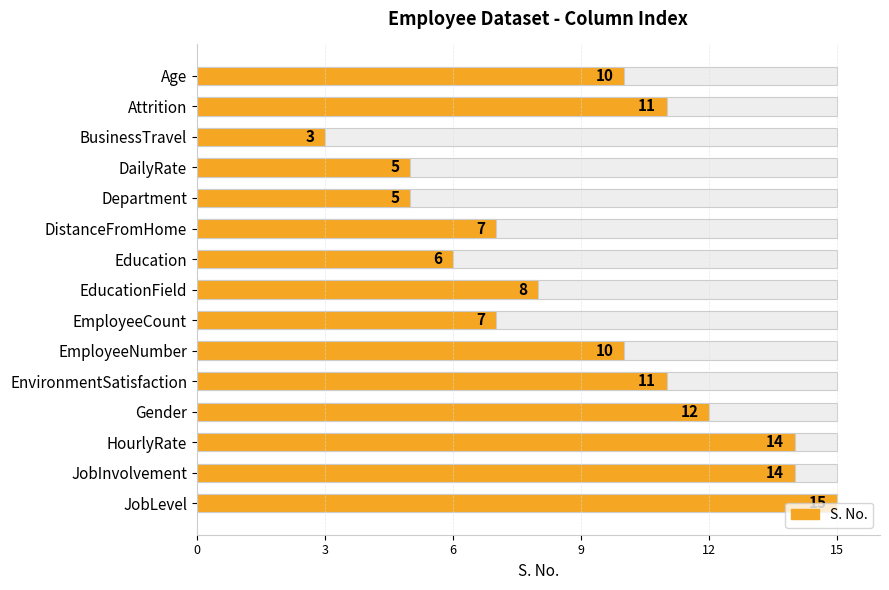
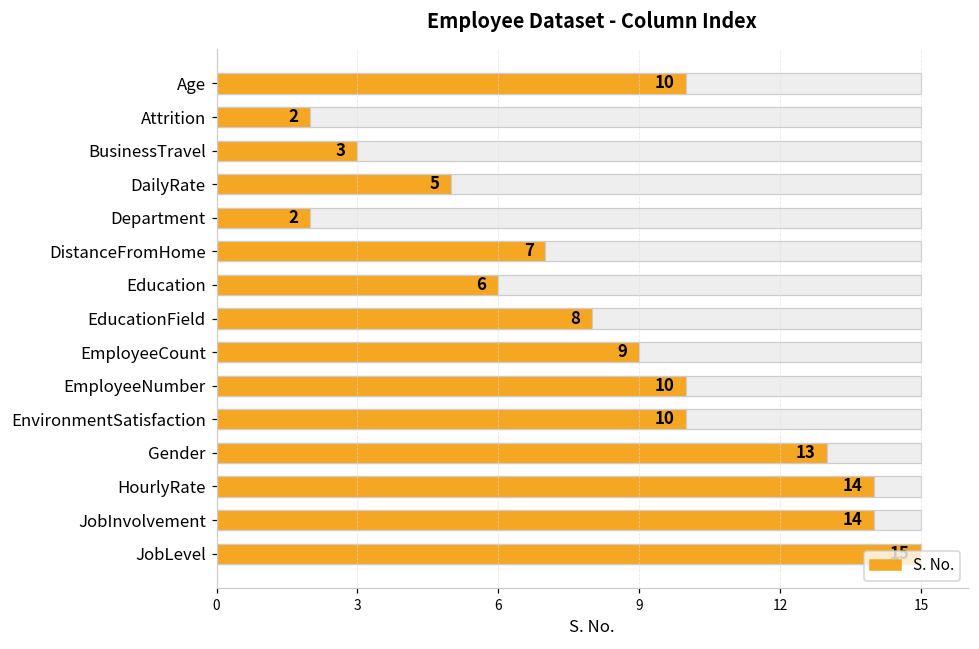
S. No., Attrition: 11 -> 2
S. No., Department: 5 -> 2
S. No., EmployeeCount: 7 -> 9
S. No., EnvironmentSatisfaction: 11 -> 10
S. No., Gender: 12 -> 13
